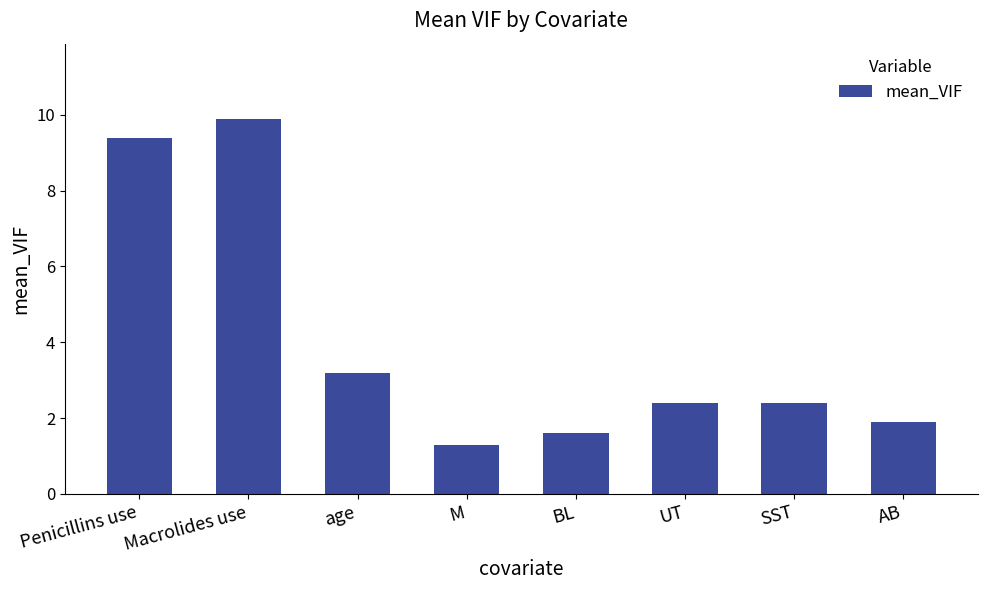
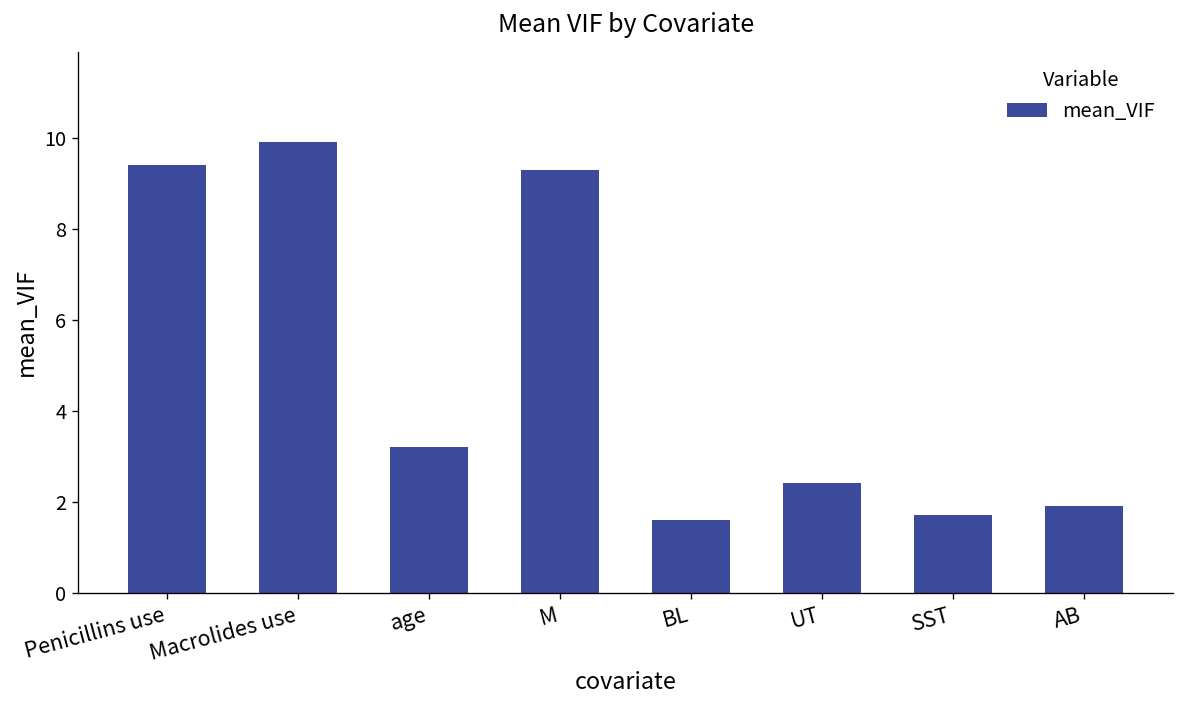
M: 1.3 -> 9.3
SST: 2.4 -> 1.7
